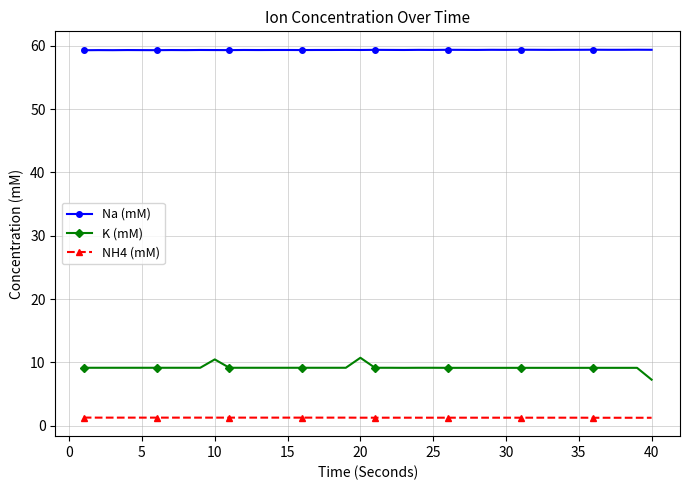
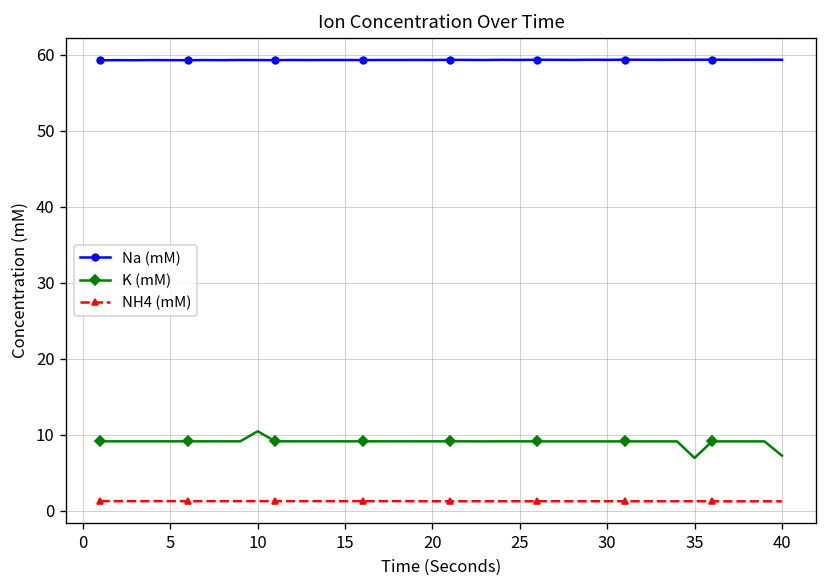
K (mM), 20: 11 -> 9
K (mM), 35: 9 -> 7
